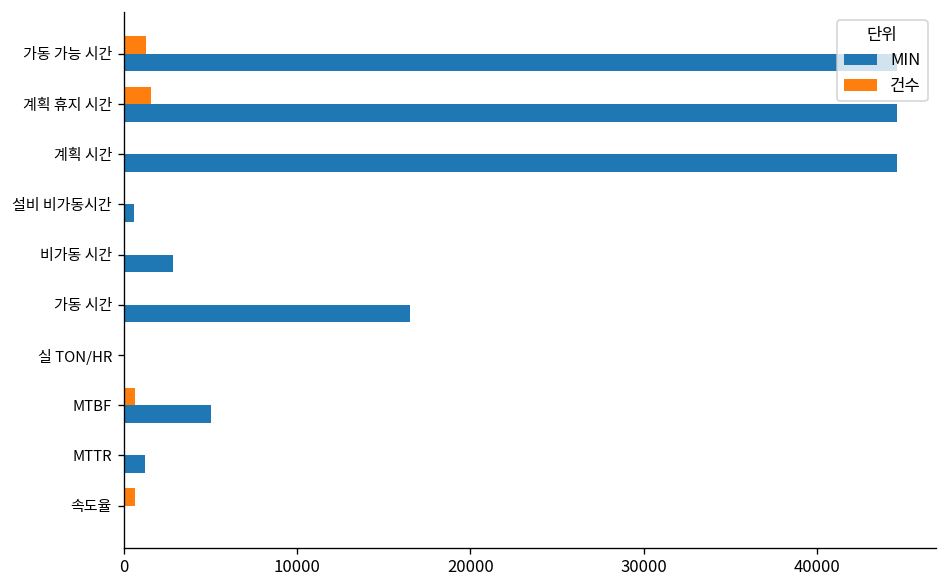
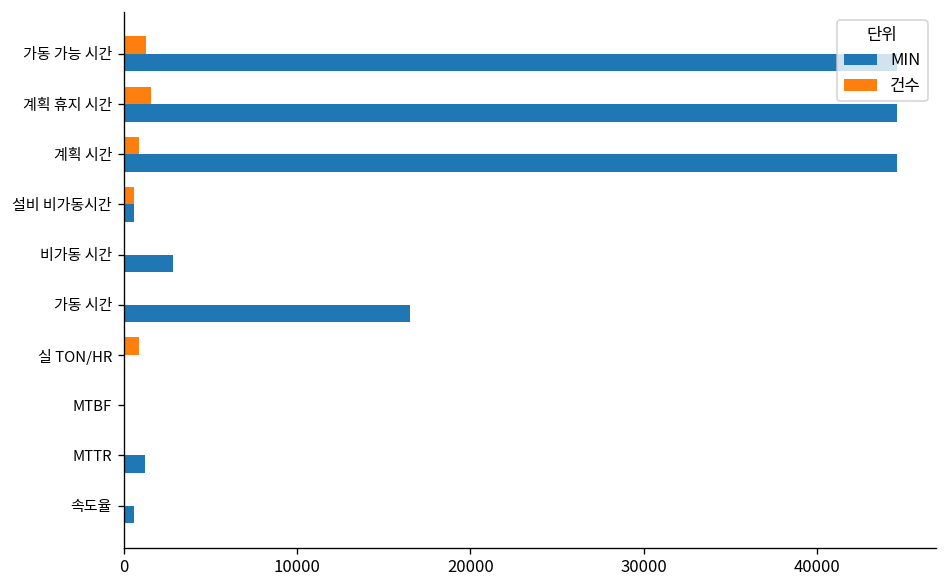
건수, 계획 시간: 0 -> 900
건수, 설비 비가동시간: 0 -> 600
건수, 실 TON/HR: 0 -> 900
건수, MTBF: 700 -> 0
MIN, MTBF: 5000 -> 0
건수, 속도율: 600 -> 0
MIN, 속도율: 0 -> 600
